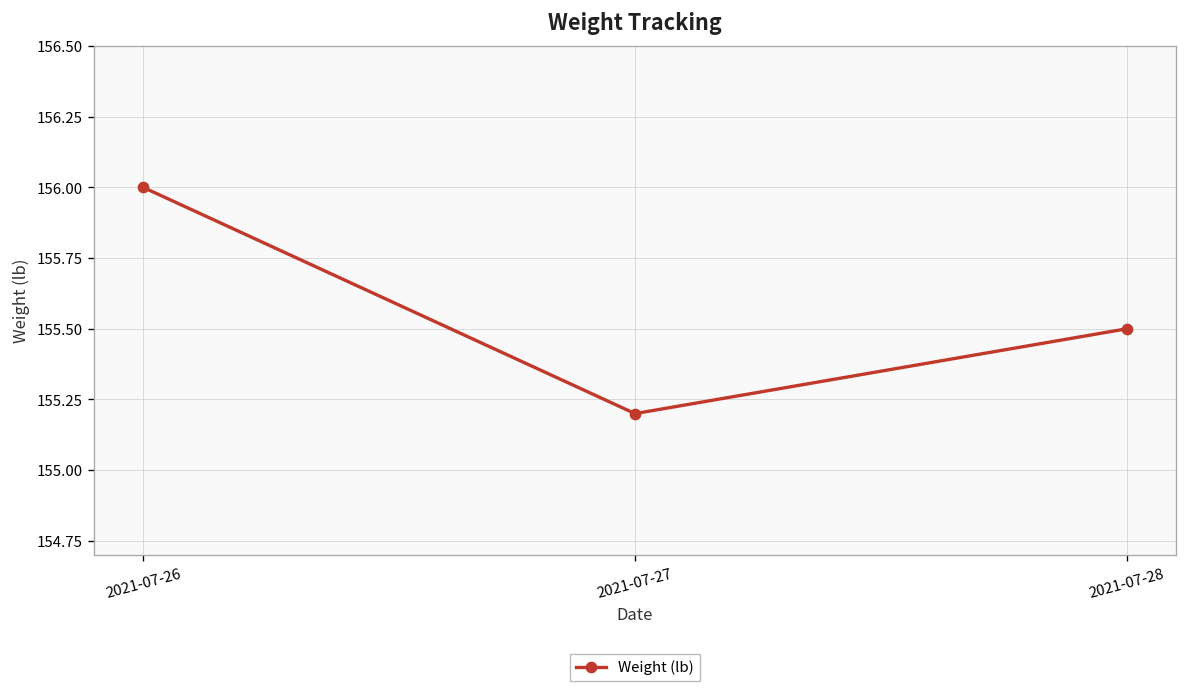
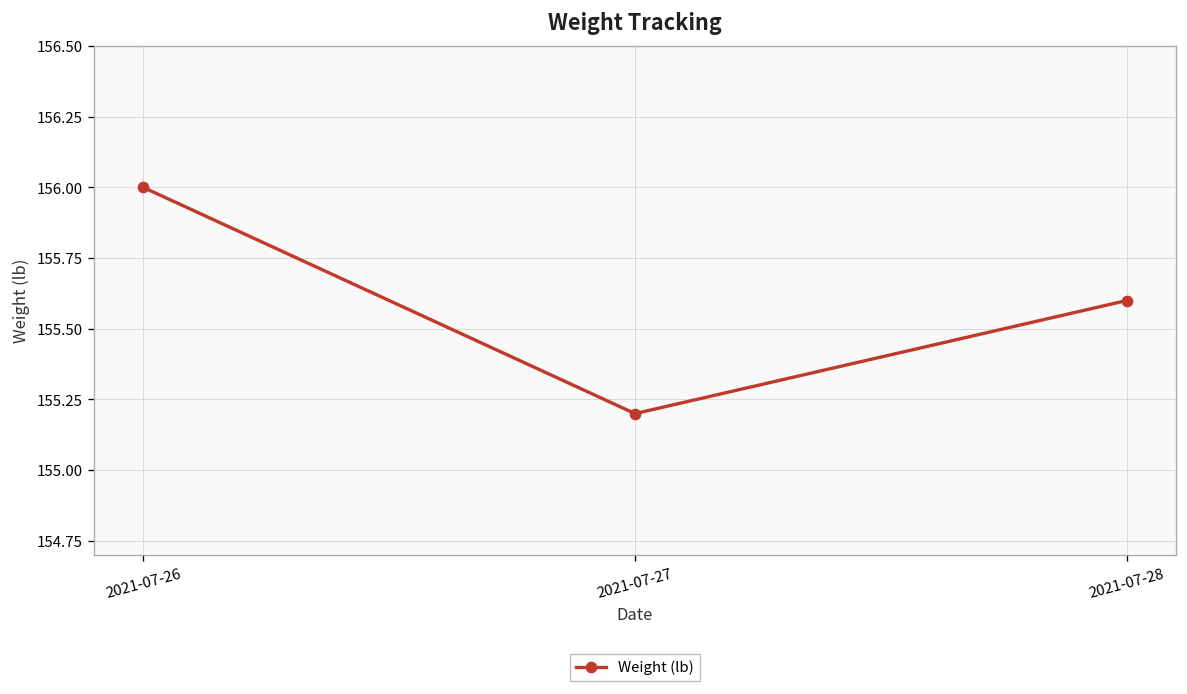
2021-07-28: 155.5 -> 155.6
